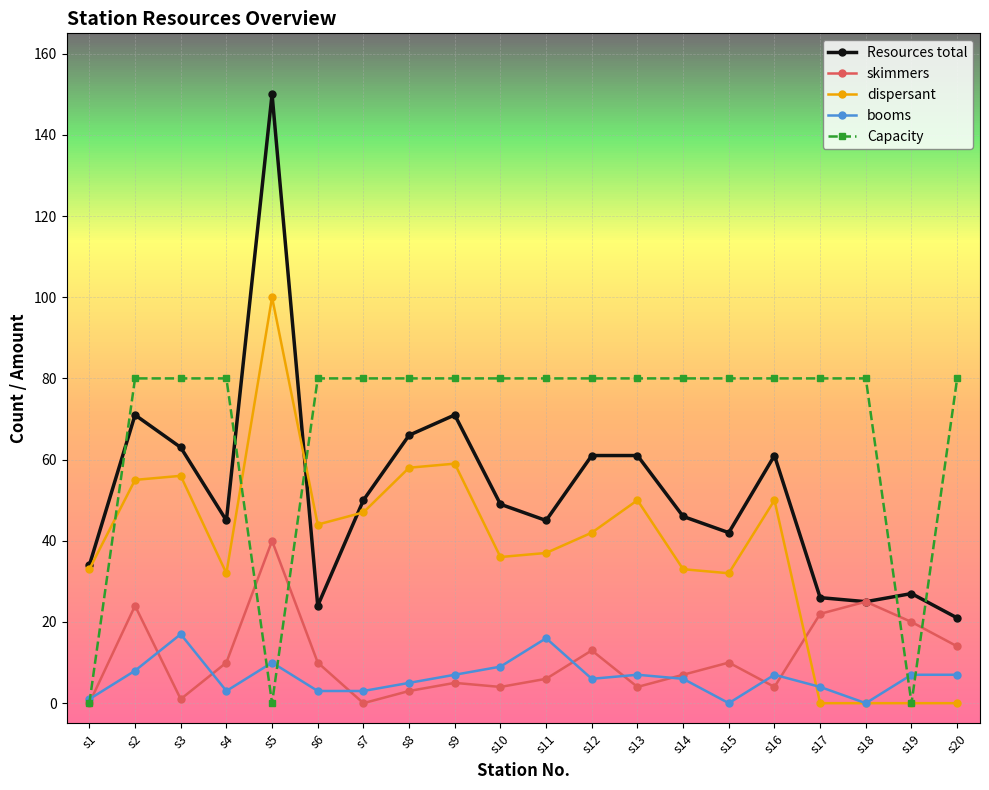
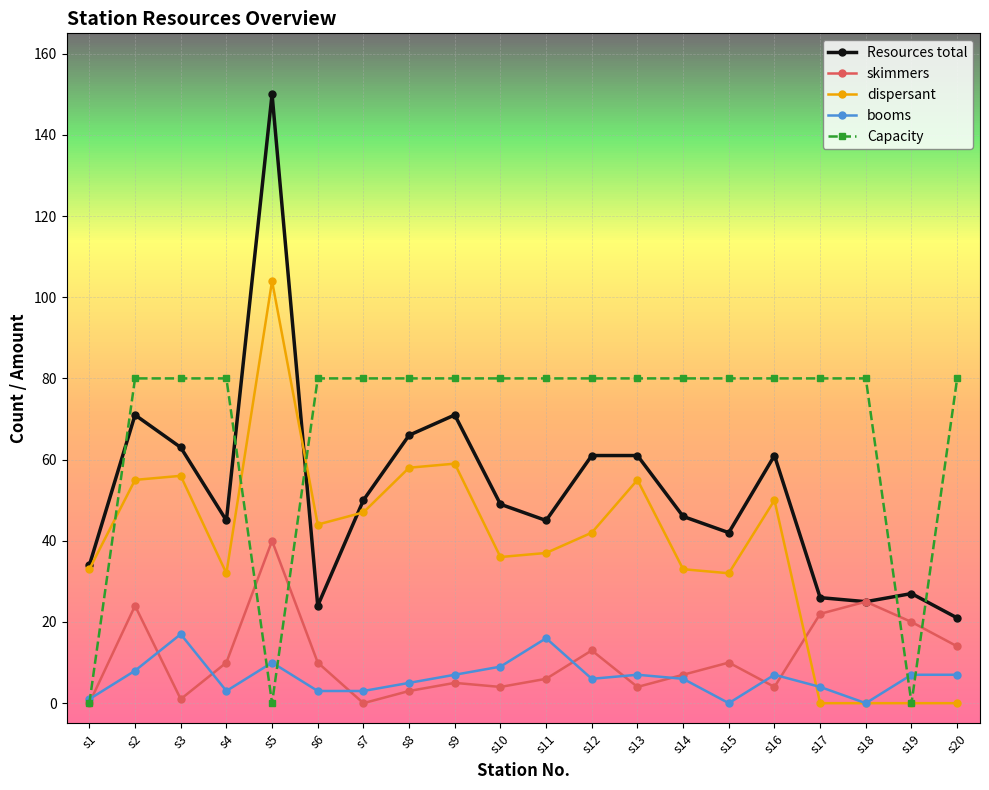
dispersant, s5: 100 -> 104
dispersant, s13: 50 -> 55
